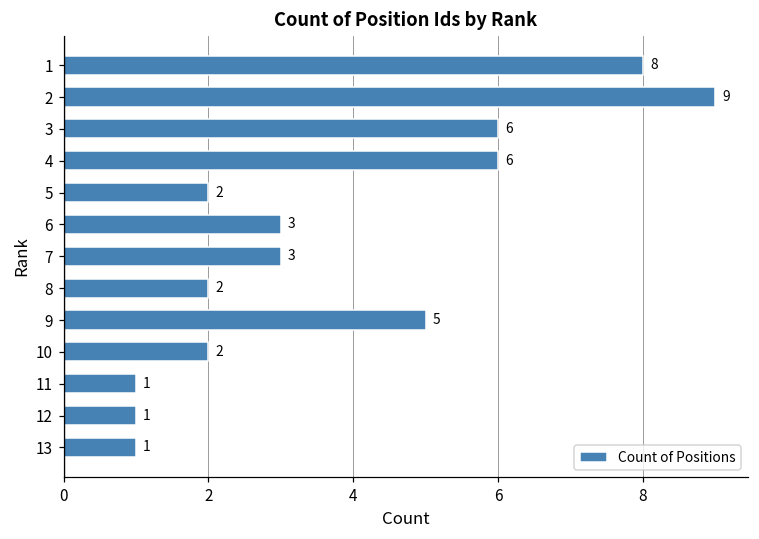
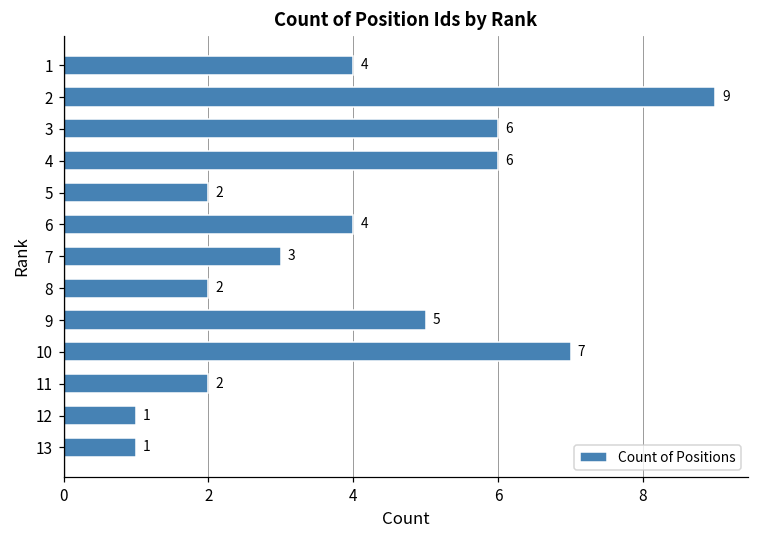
1: 8 -> 4
6: 3 -> 4
10: 2 -> 7
11: 1 -> 2
